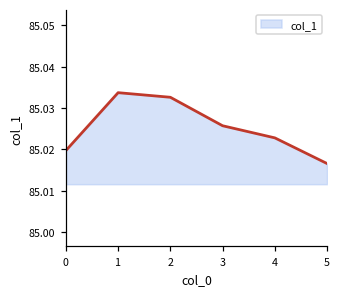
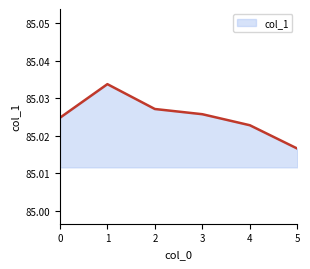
0: 85.020 -> 85.025
2: 85.033 -> 85.027
